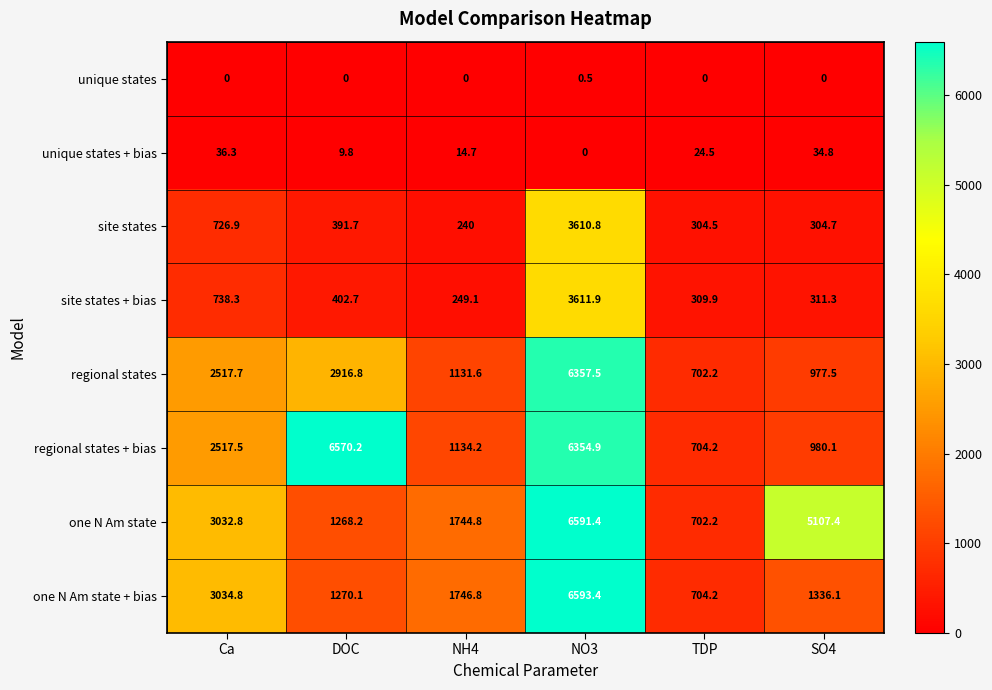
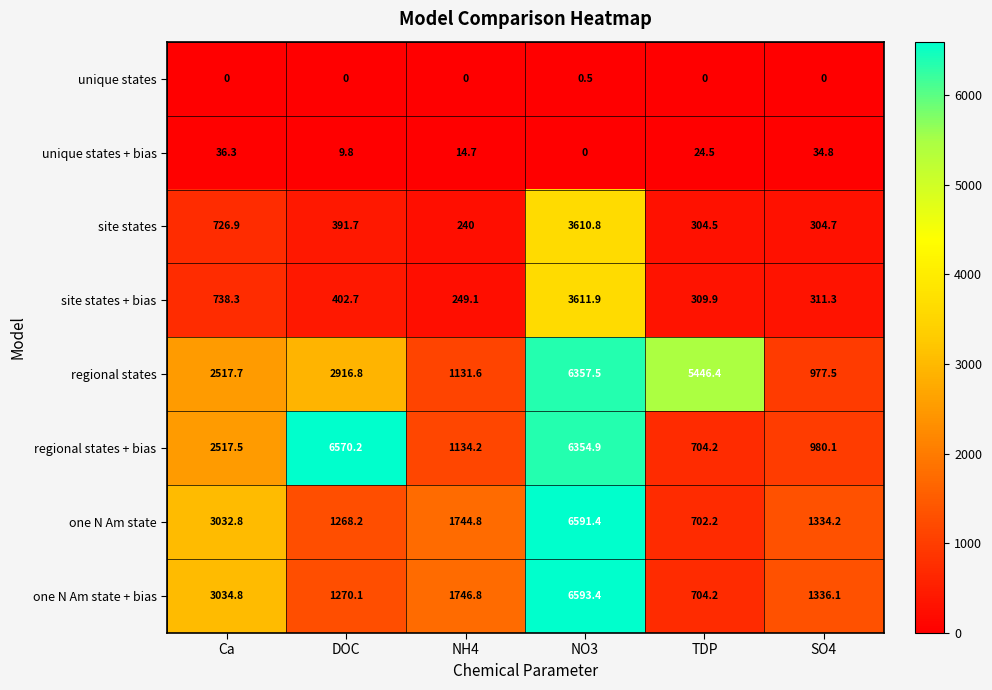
regional states, TDP: 702.2 -> 5446.4
one N Am state, SO4: 5107.4 -> 1334.2
